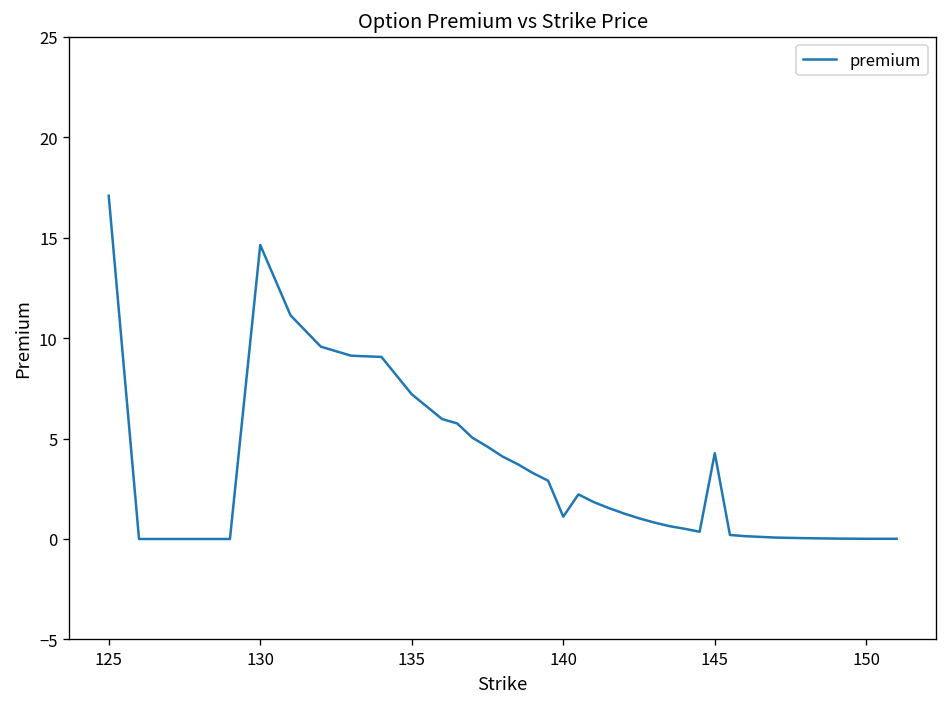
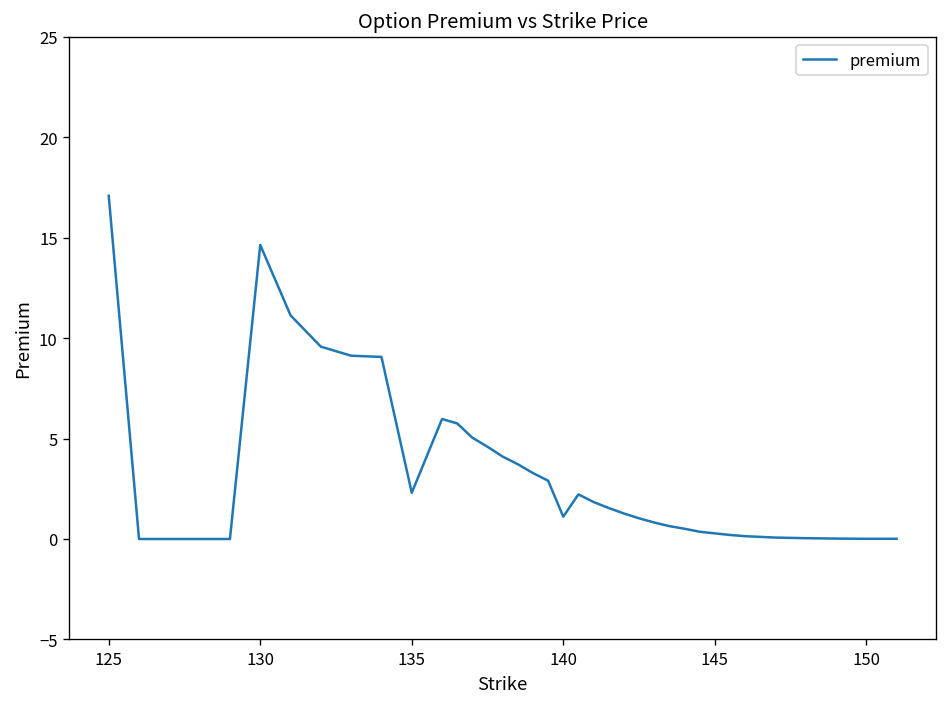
135: 7.2 -> 2.3
145: 4.3 -> 0.3
